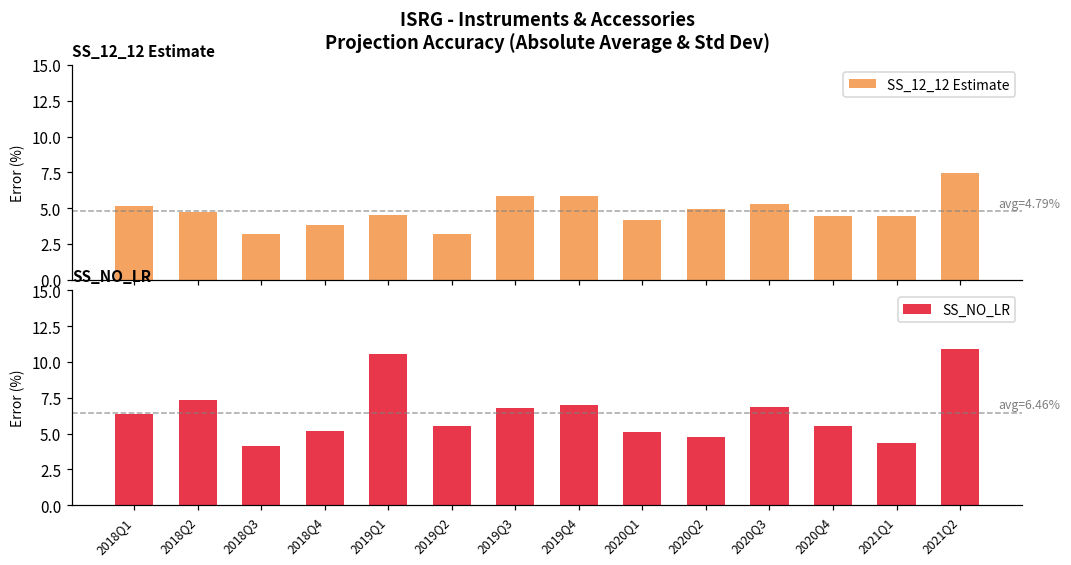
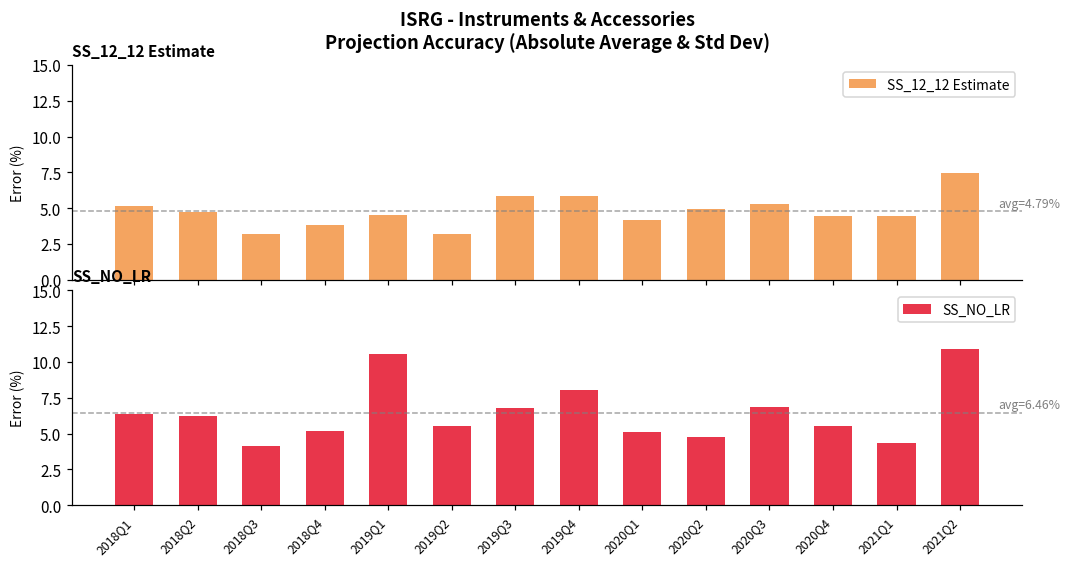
SS_NO_LR, 2018Q2: 7.3 -> 6.2
SS_NO_LR, 2019Q4: 7.0 -> 8.1
